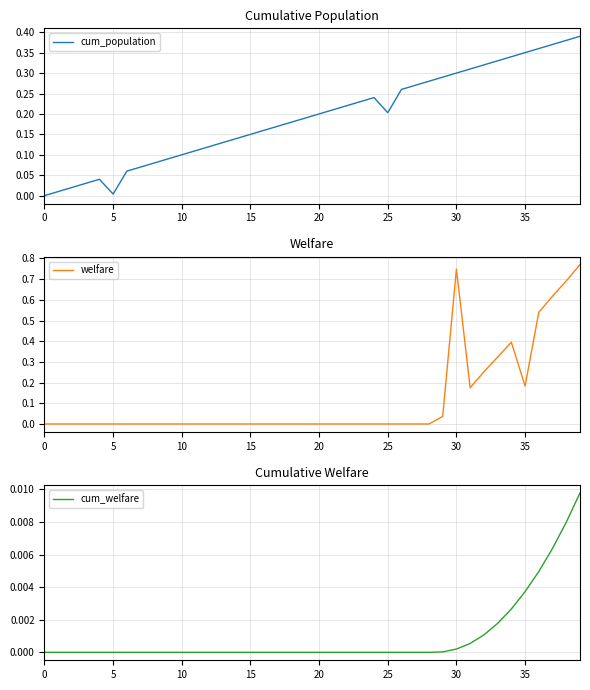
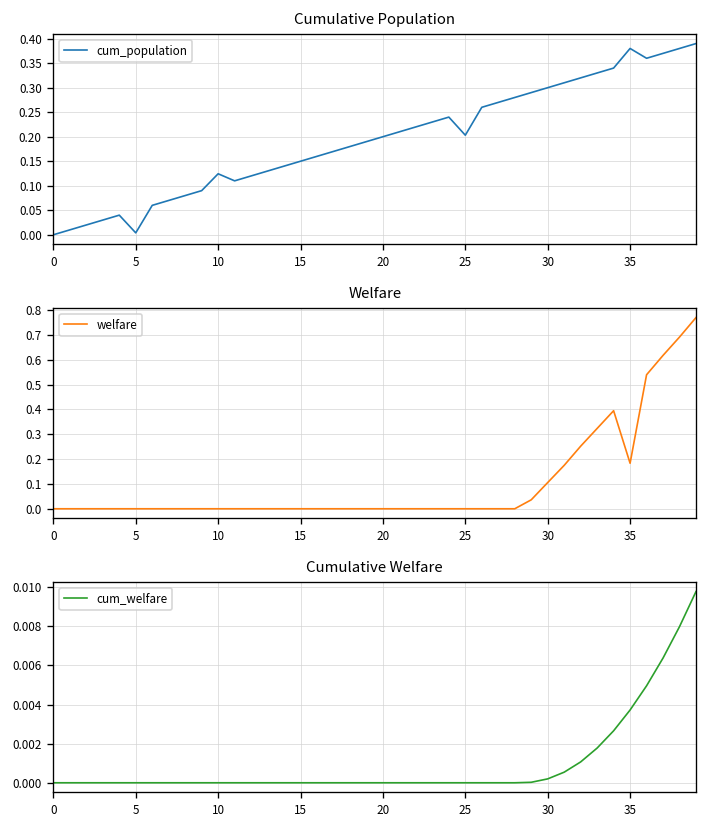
Cumulative Population, 10: 0.10 -> 0.12
Cumulative Population, 35: 0.35 -> 0.38
Welfare, 30: 0.75 -> 0.11
